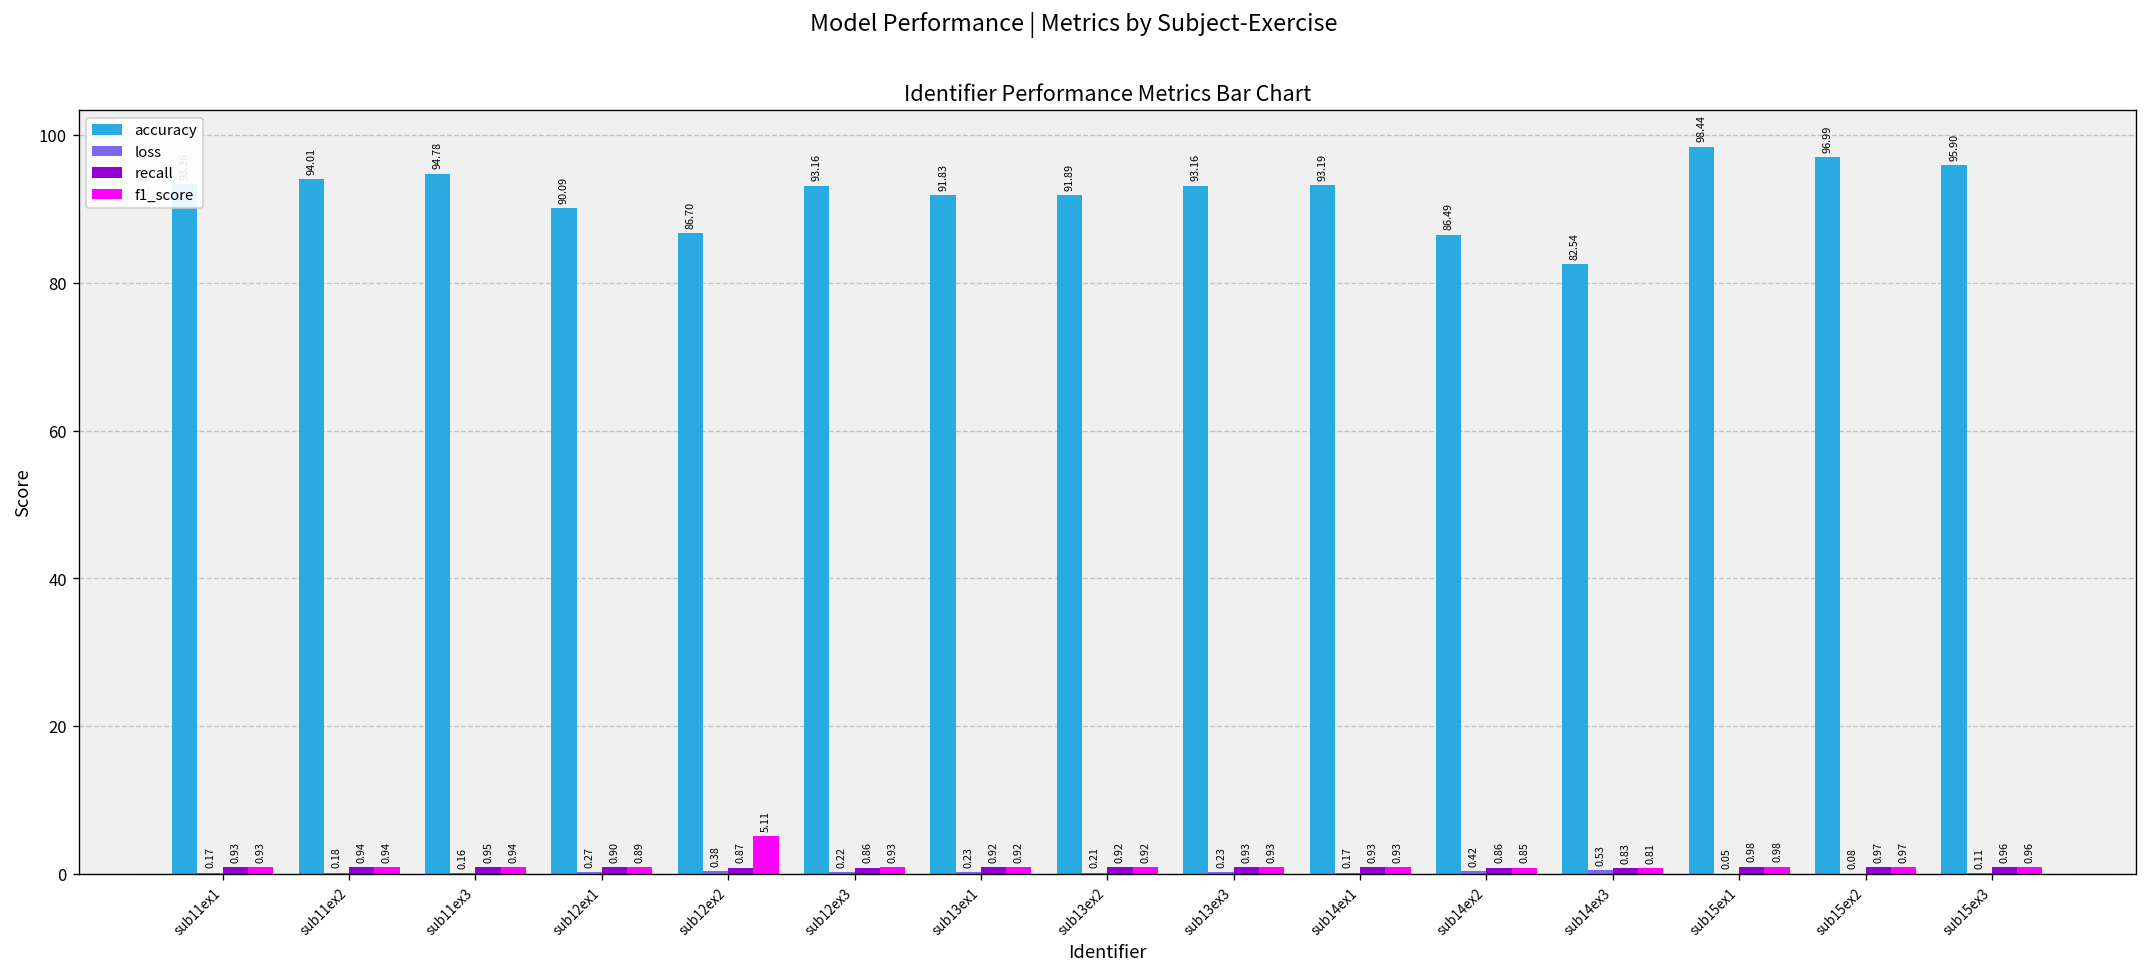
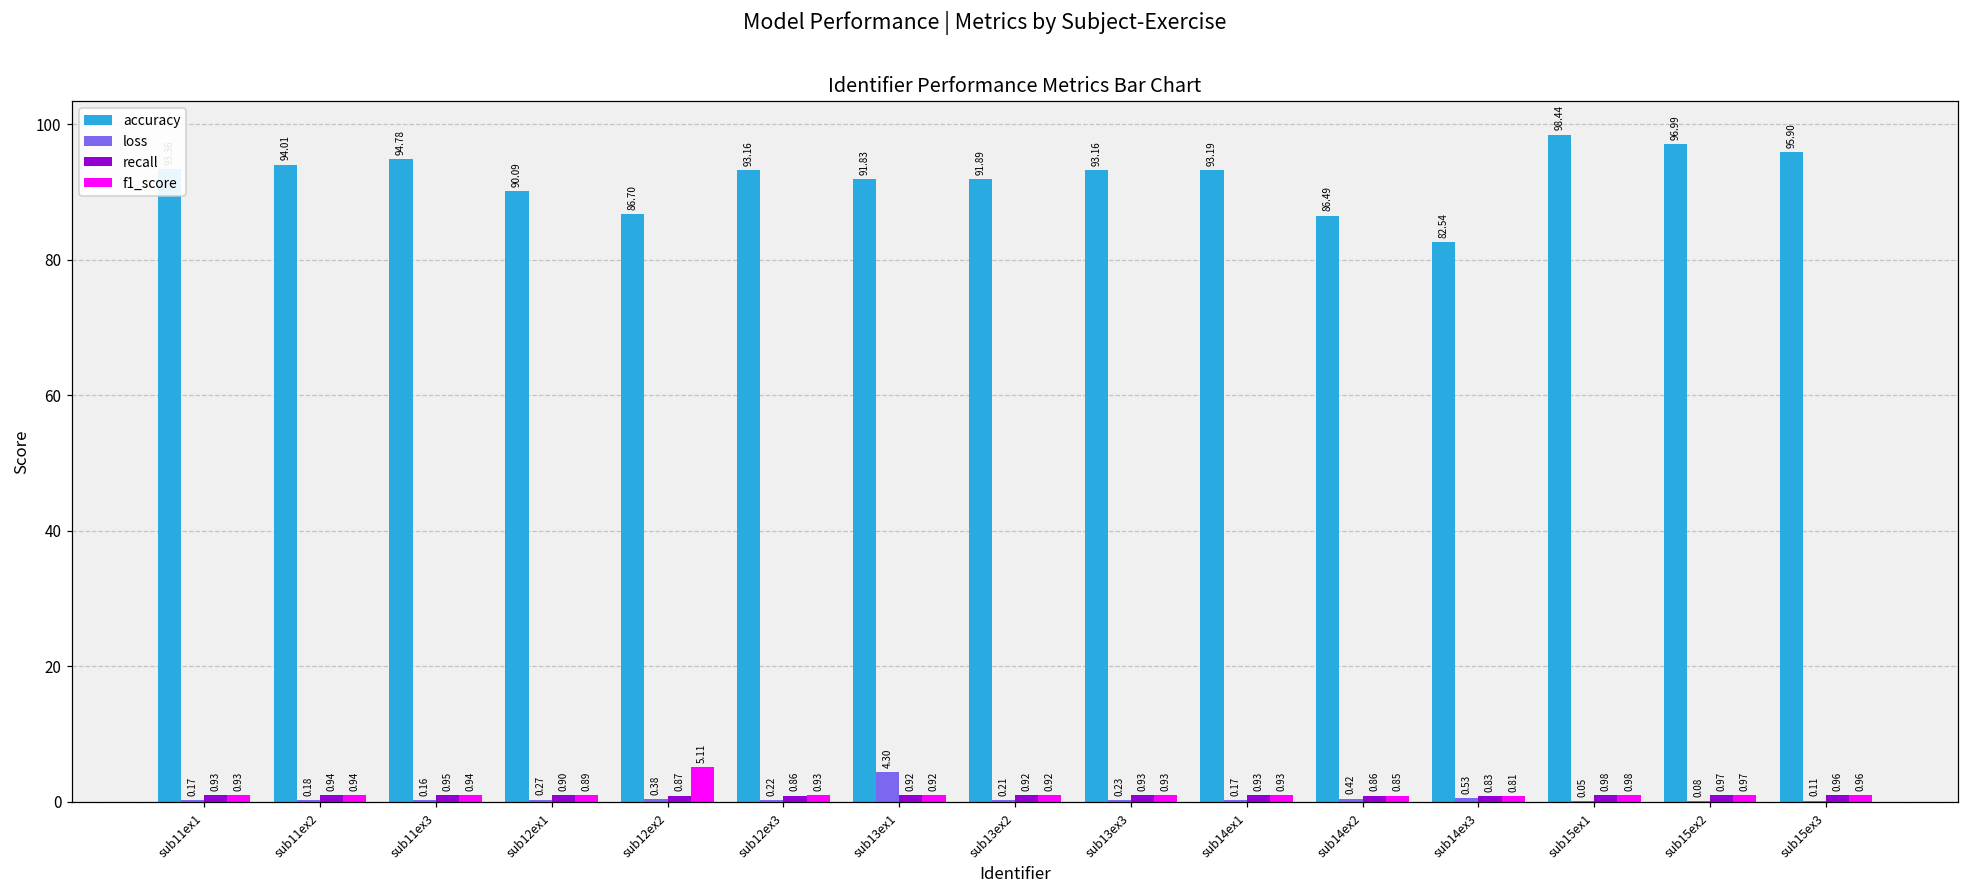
loss, sub13ex1: 0.23 -> 4.30
